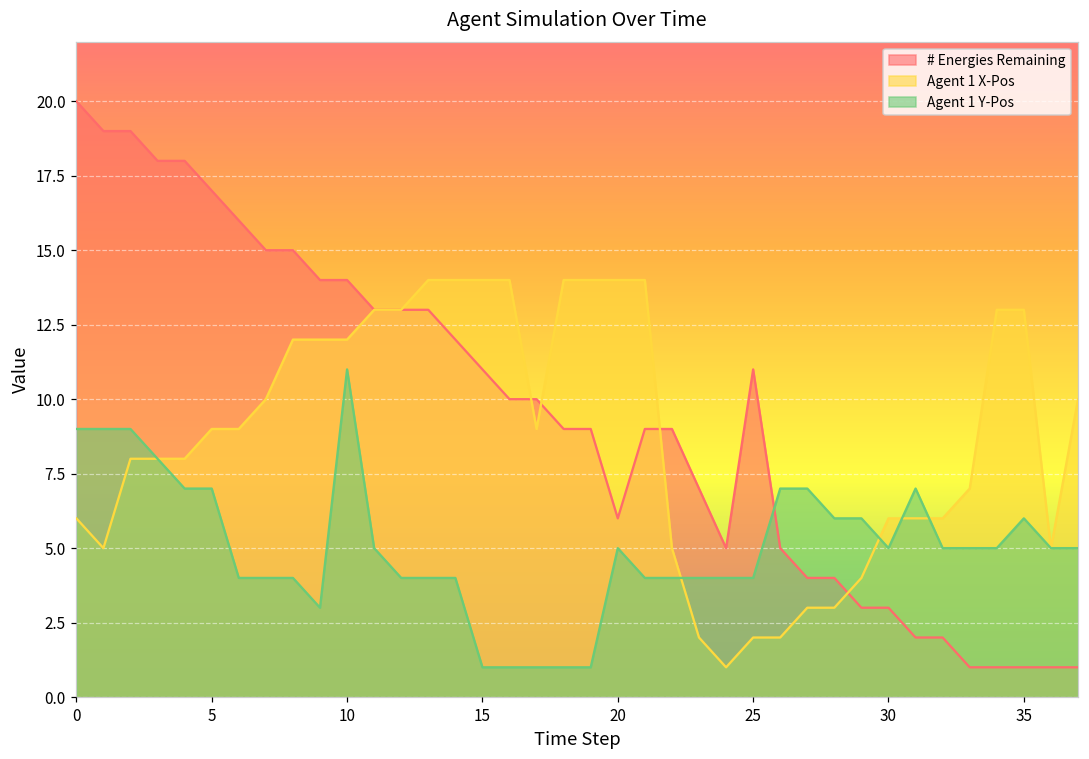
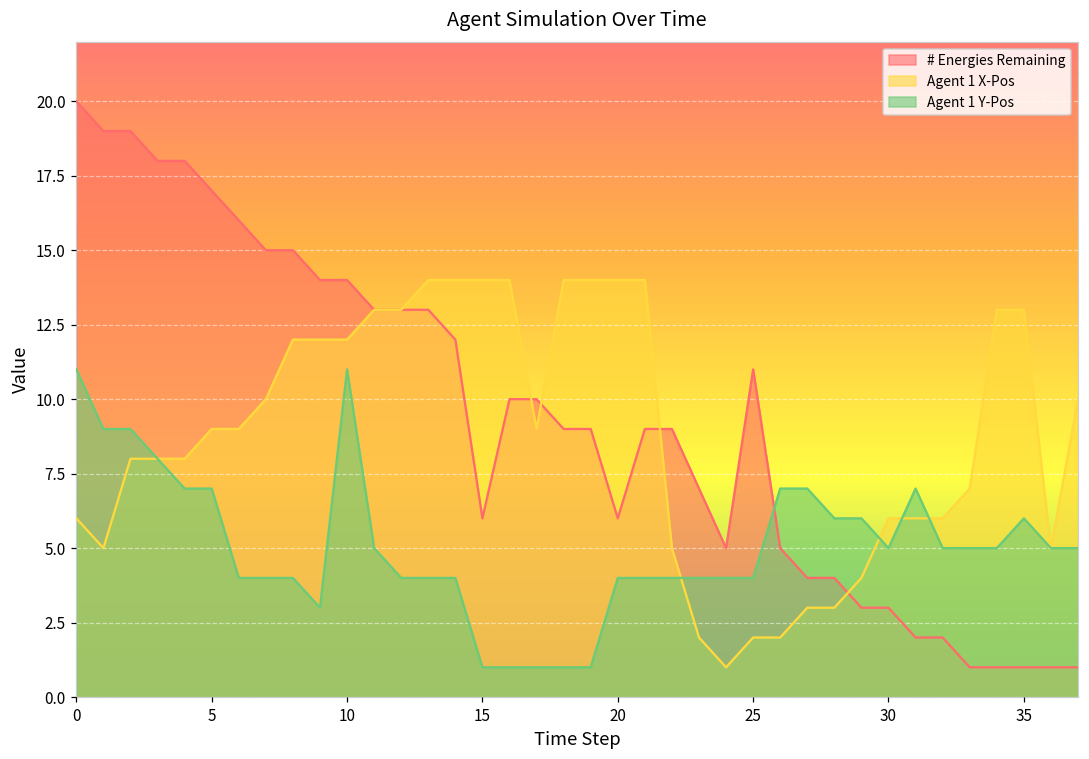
Agent 1 Y-Pos, 0: 9 -> 11
# Energies Remaining, 15: 11 -> 6
Agent 1 Y-Pos, 20: 5 -> 4
